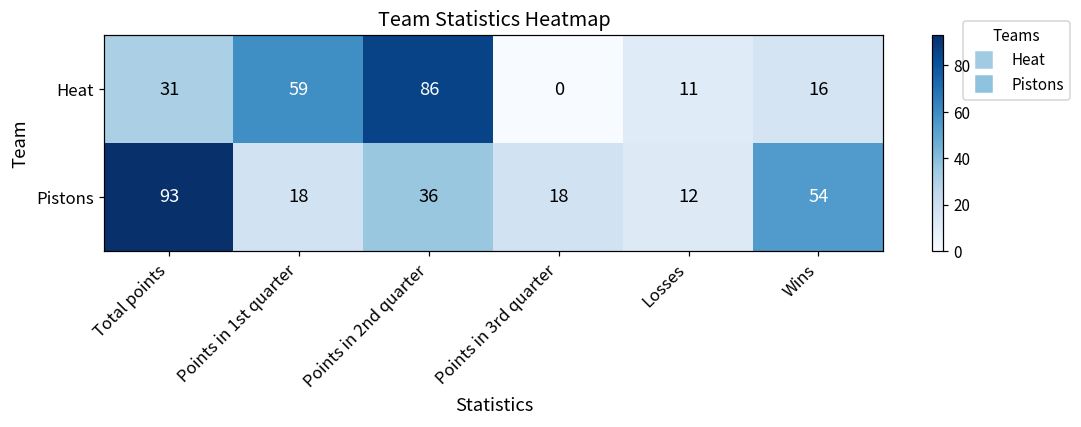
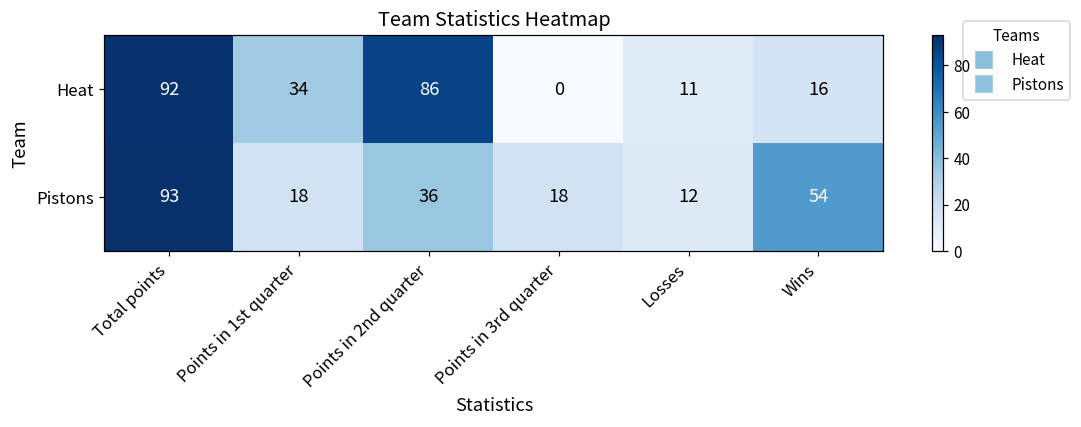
Heat, Total points: 31 -> 92
Heat, Points in 1st quarter: 59 -> 34
